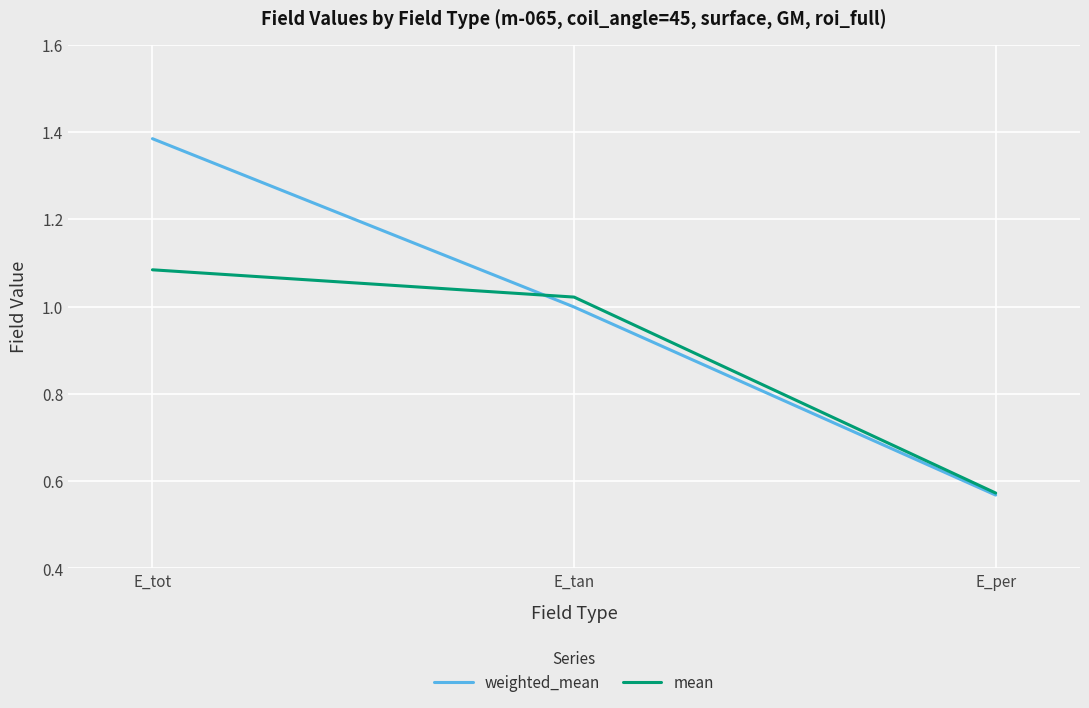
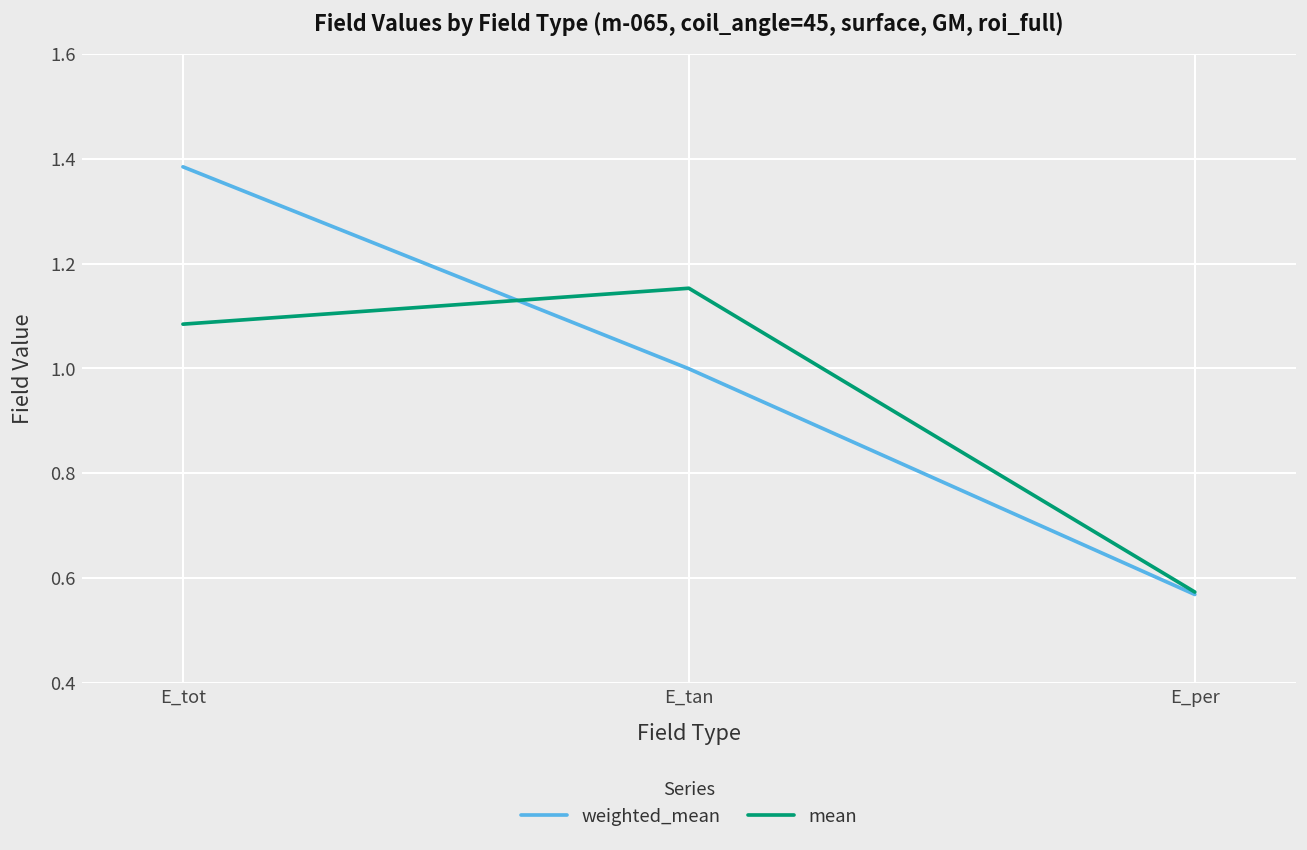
mean, E_tan: 1.02 -> 1.15
